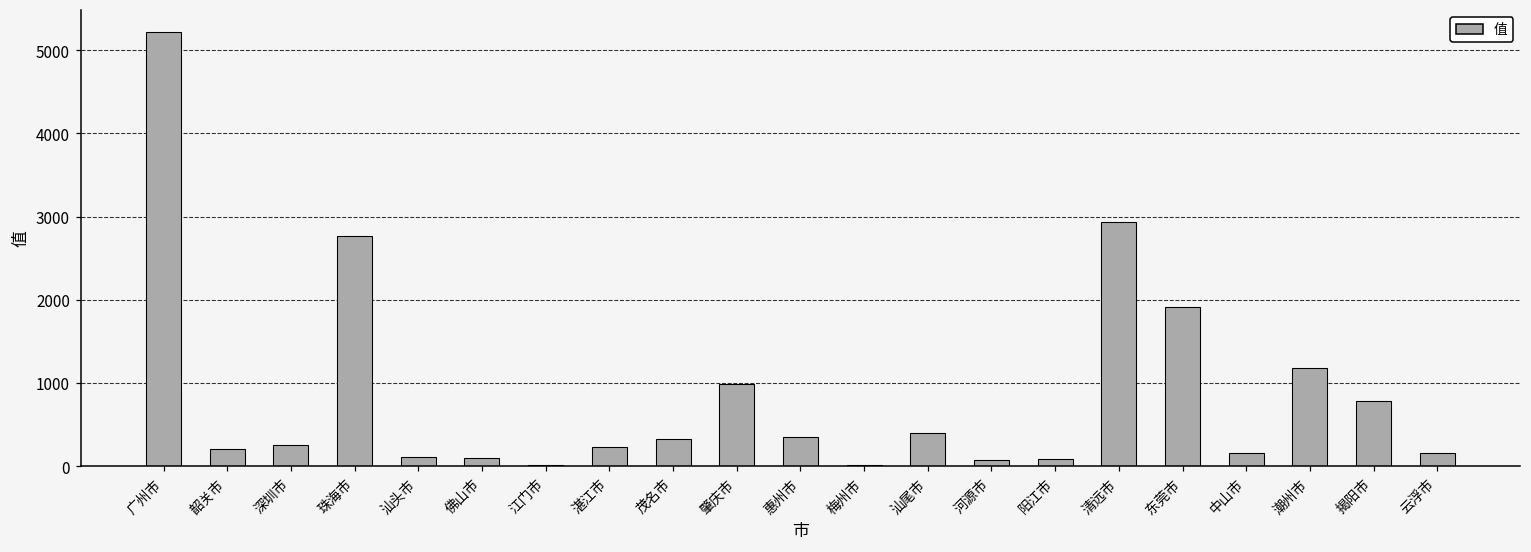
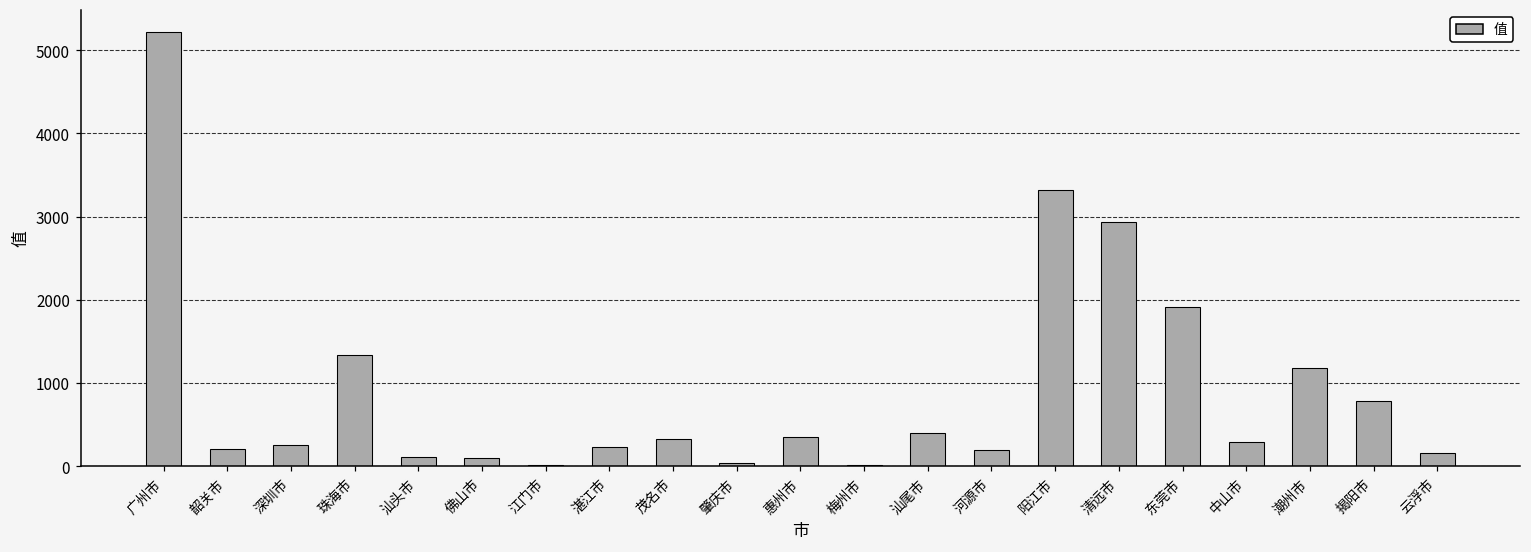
珠海市: 2800 -> 1300
肇庆市: 1000 -> 0
河源市: 100 -> 200
阳江市: 100 -> 3300
中山市: 200 -> 300
